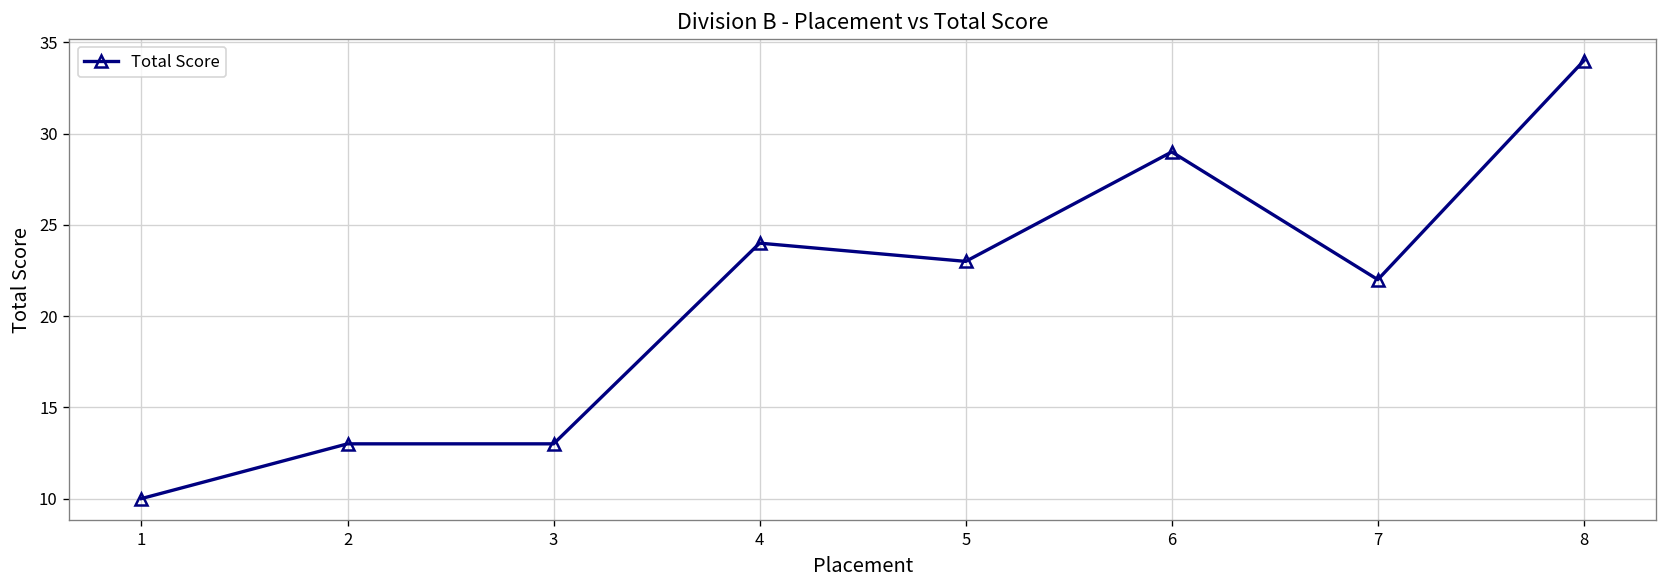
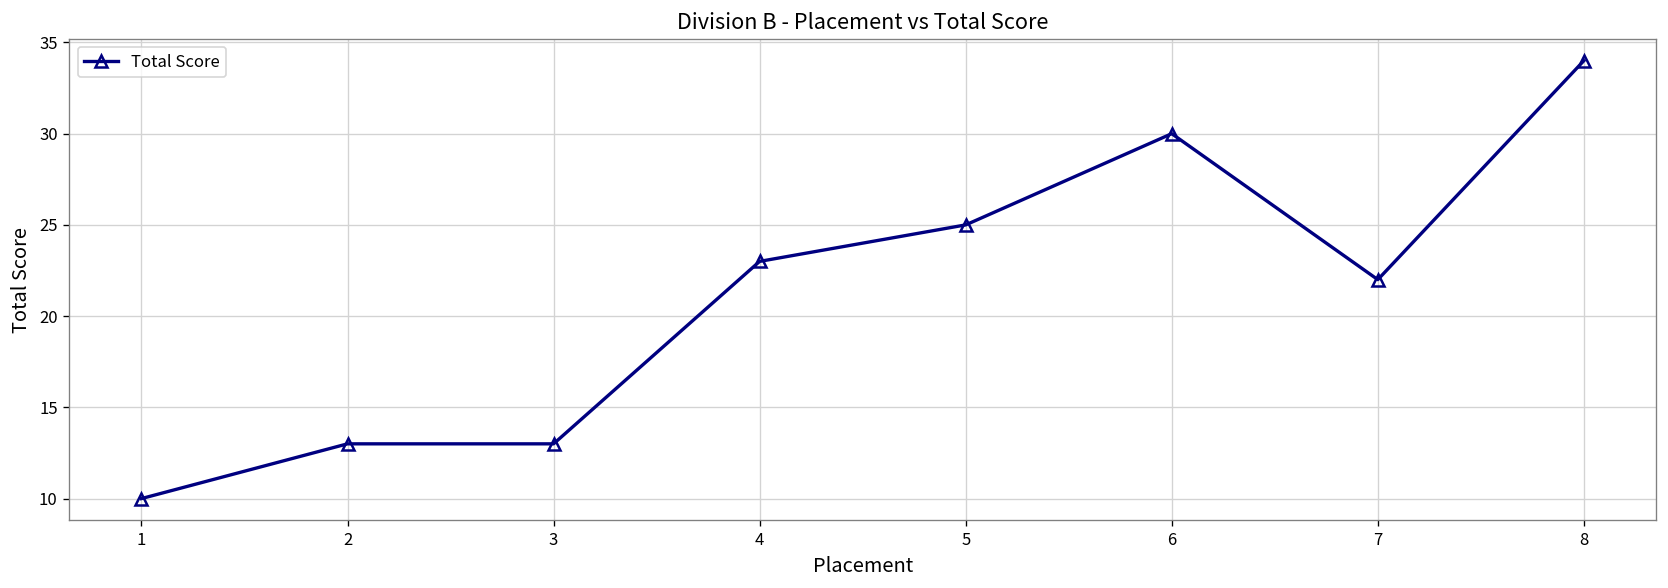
4: 24 -> 23
5: 23 -> 25
6: 29 -> 30
